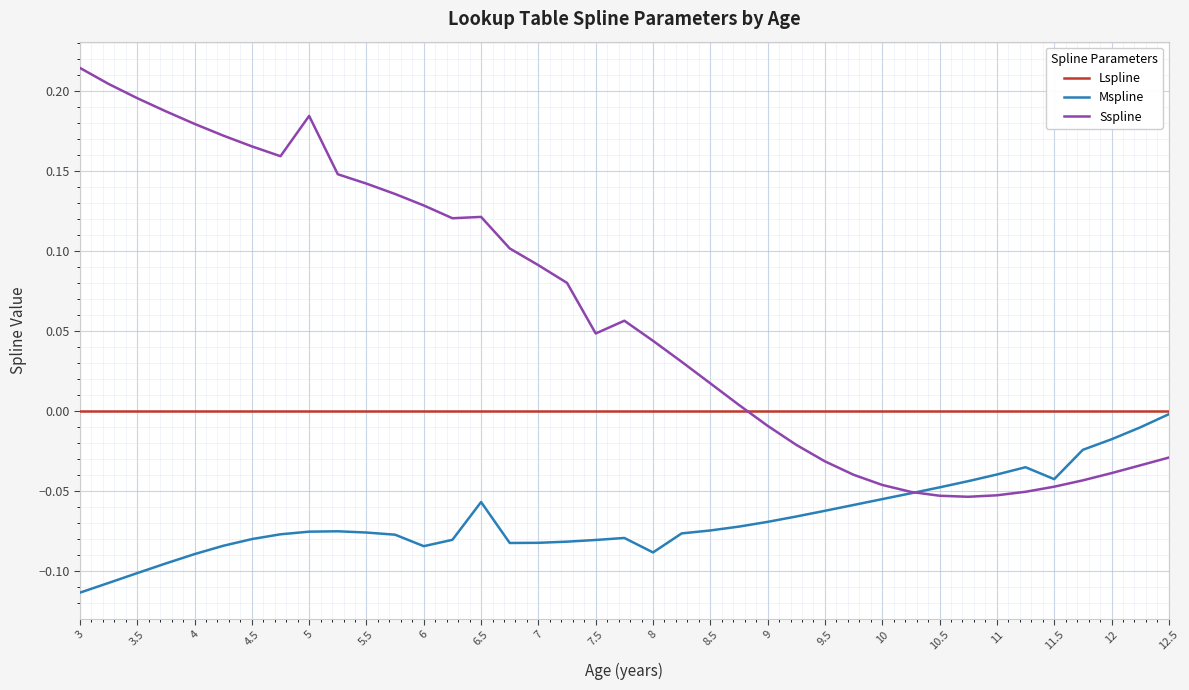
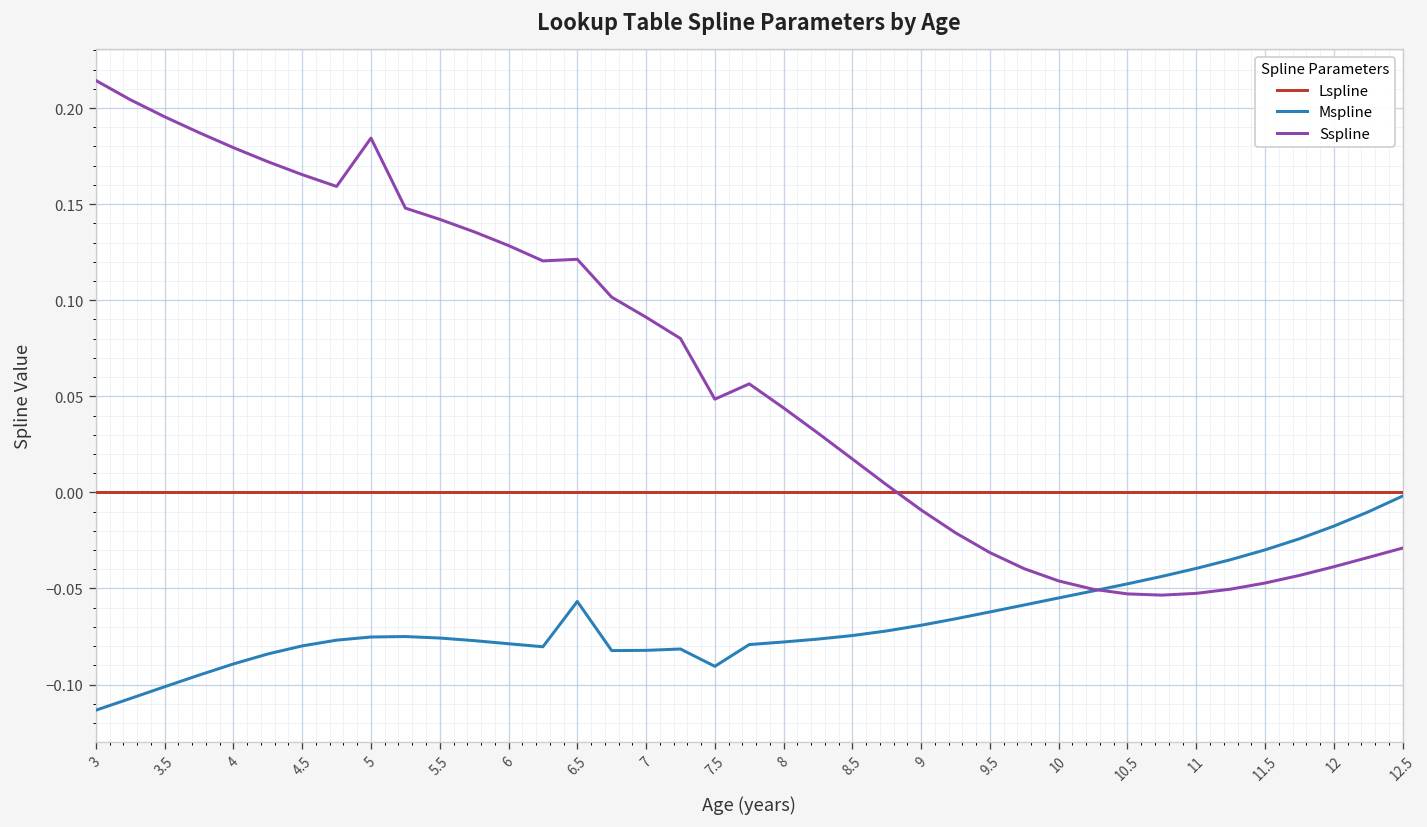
Mspline, 6: -0.084 -> -0.079
Mspline, 7.5: -0.080 -> -0.091
Mspline, 8: -0.088 -> -0.078
Mspline, 11.5: -0.042 -> -0.030
